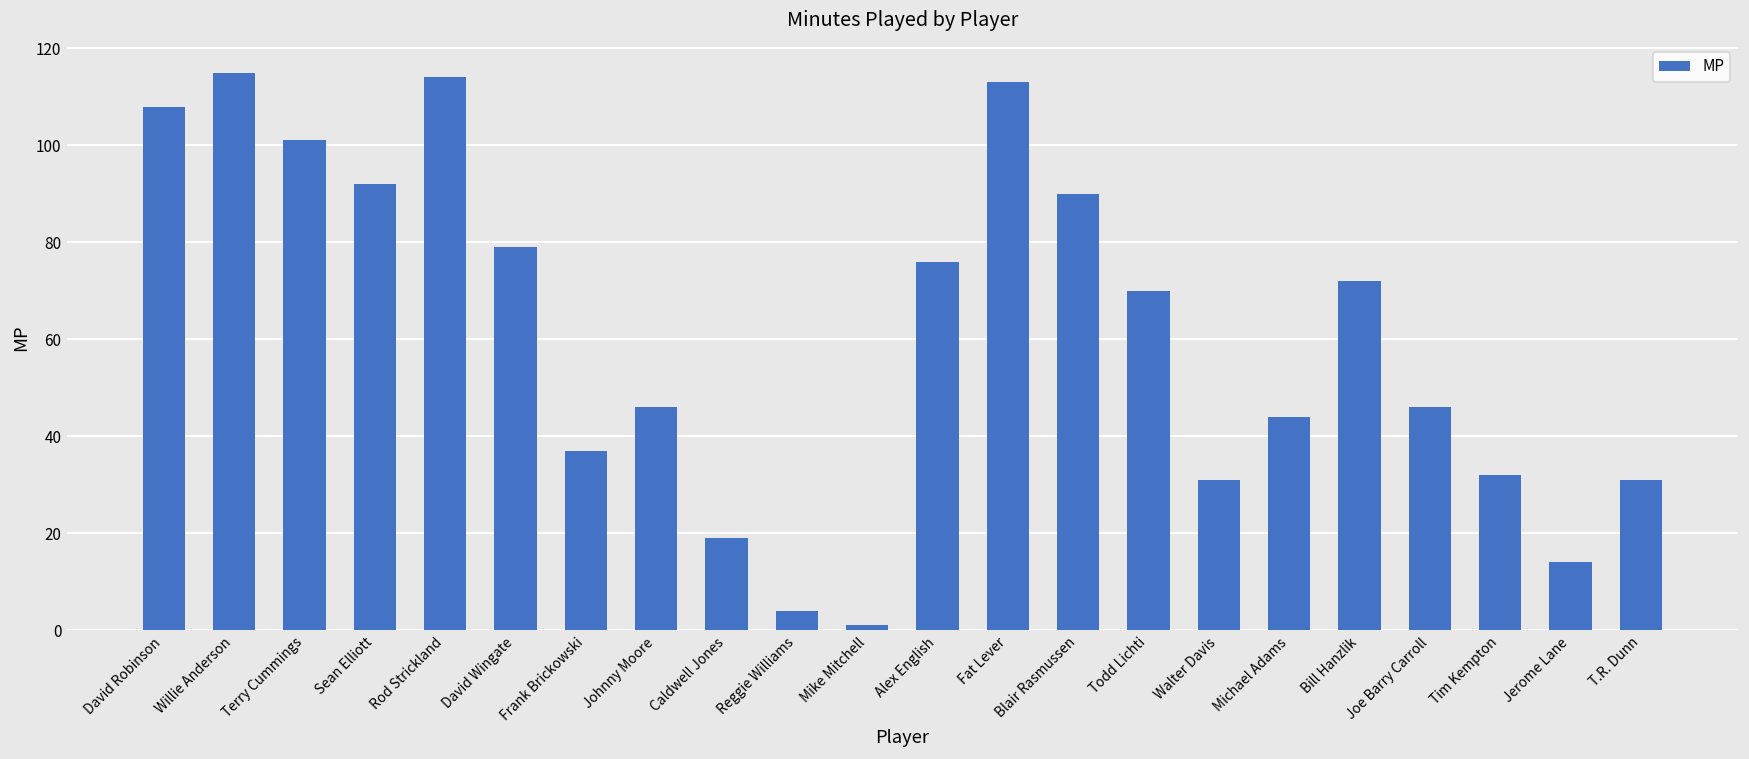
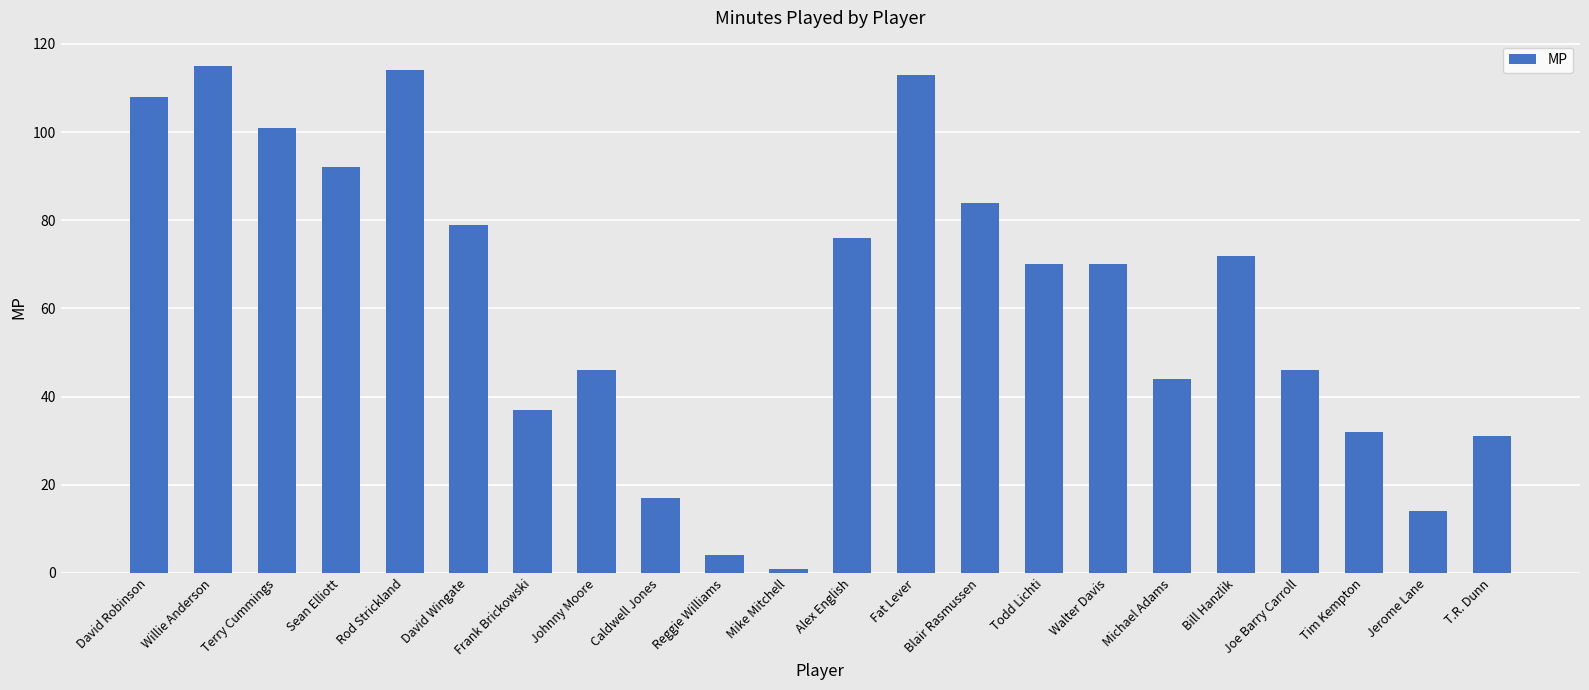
Caldwell Jones: 19 -> 17
Blair Rasmussen: 90 -> 84
Walter Davis: 31 -> 70
